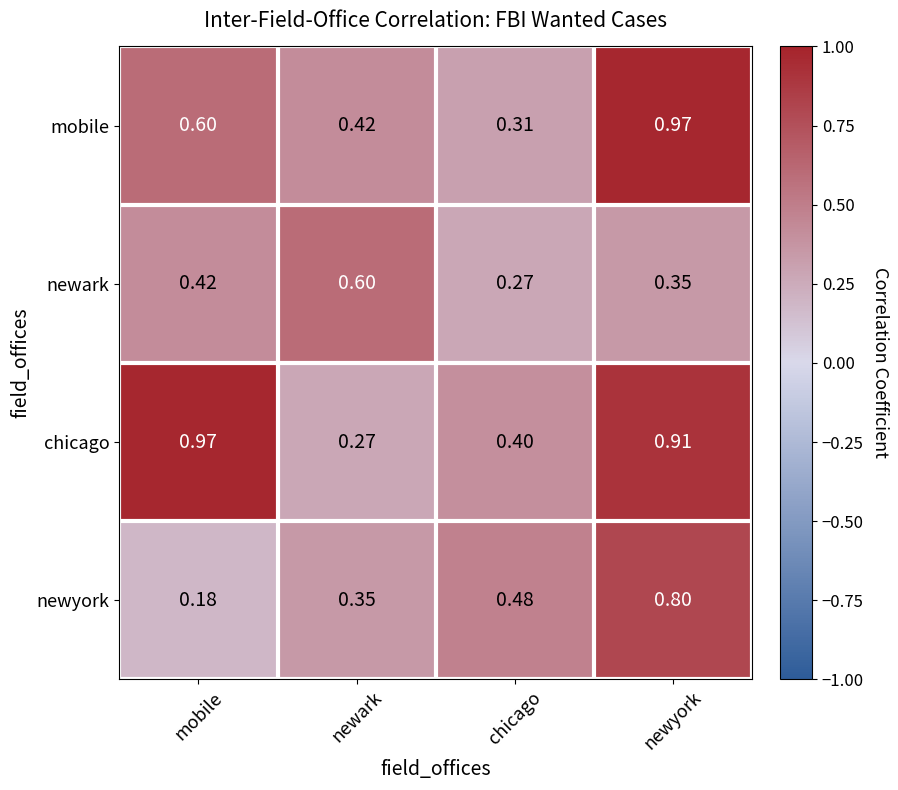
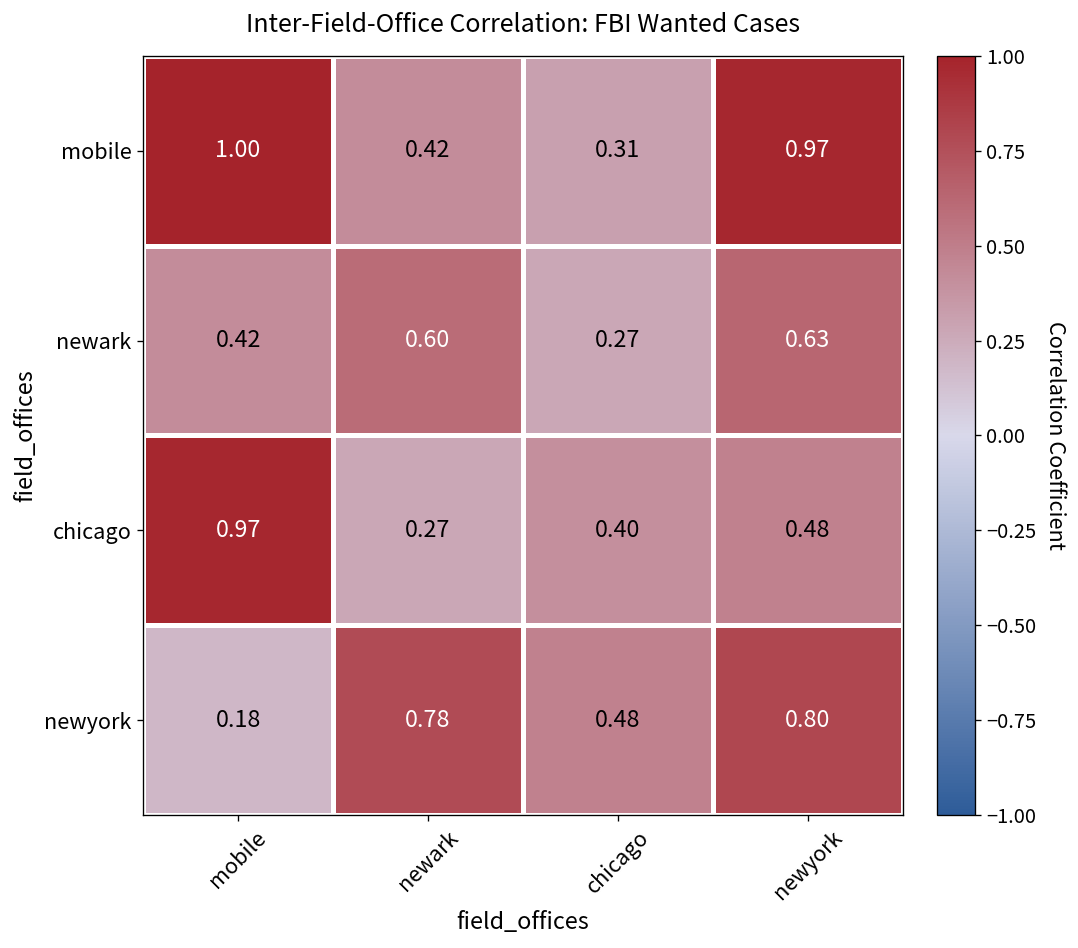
mobile, mobile: 0.60 -> 1.00
newark, newyork: 0.35 -> 0.63
chicago, newyork: 0.91 -> 0.48
newyork, newark: 0.35 -> 0.78
